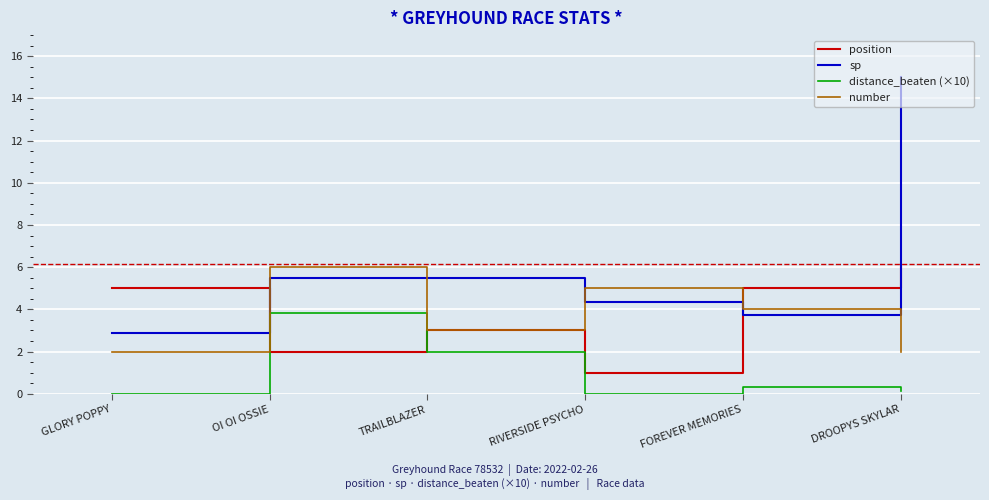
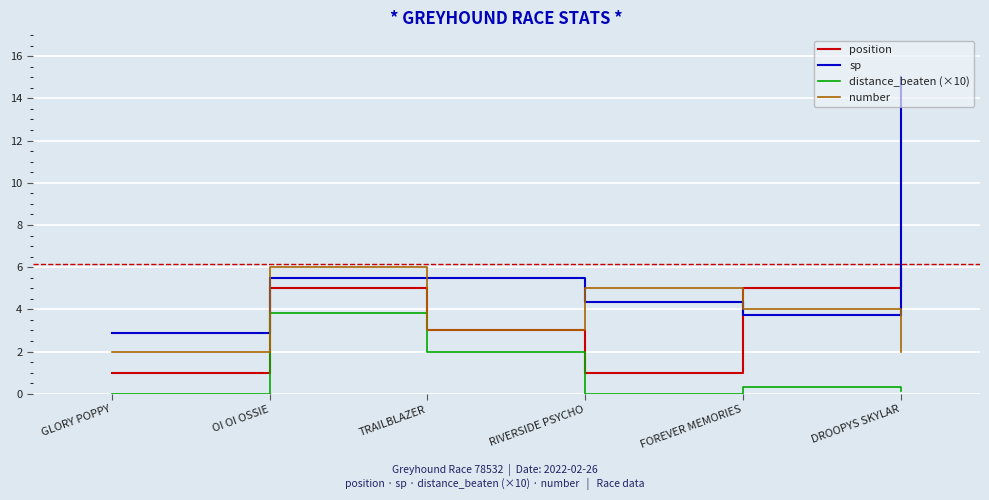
position, GLORY POPPY: 5 -> 1
position, OI OI OSSIE: 2 -> 5
